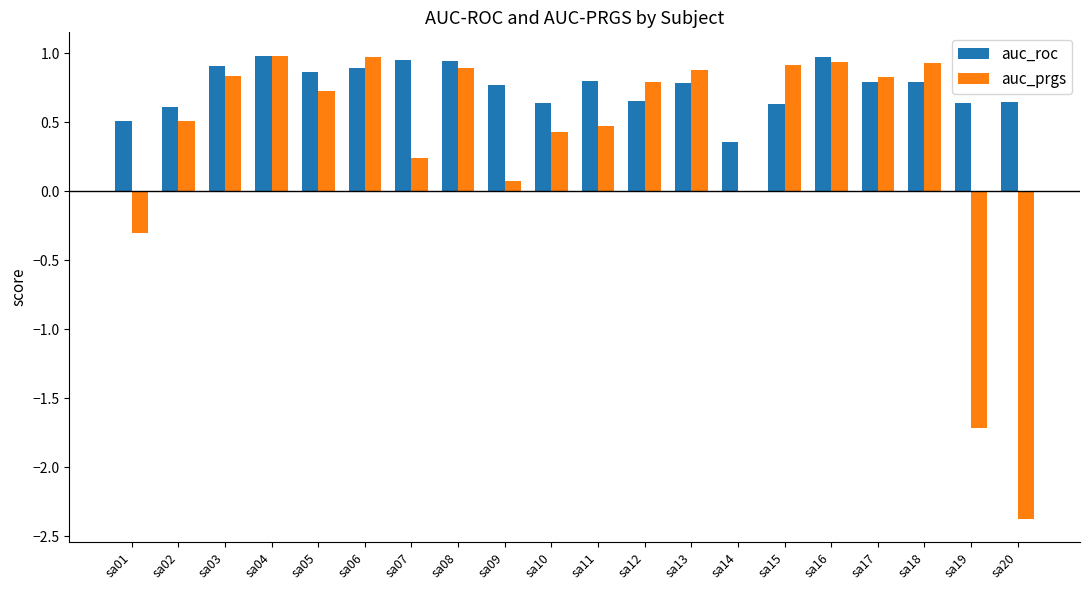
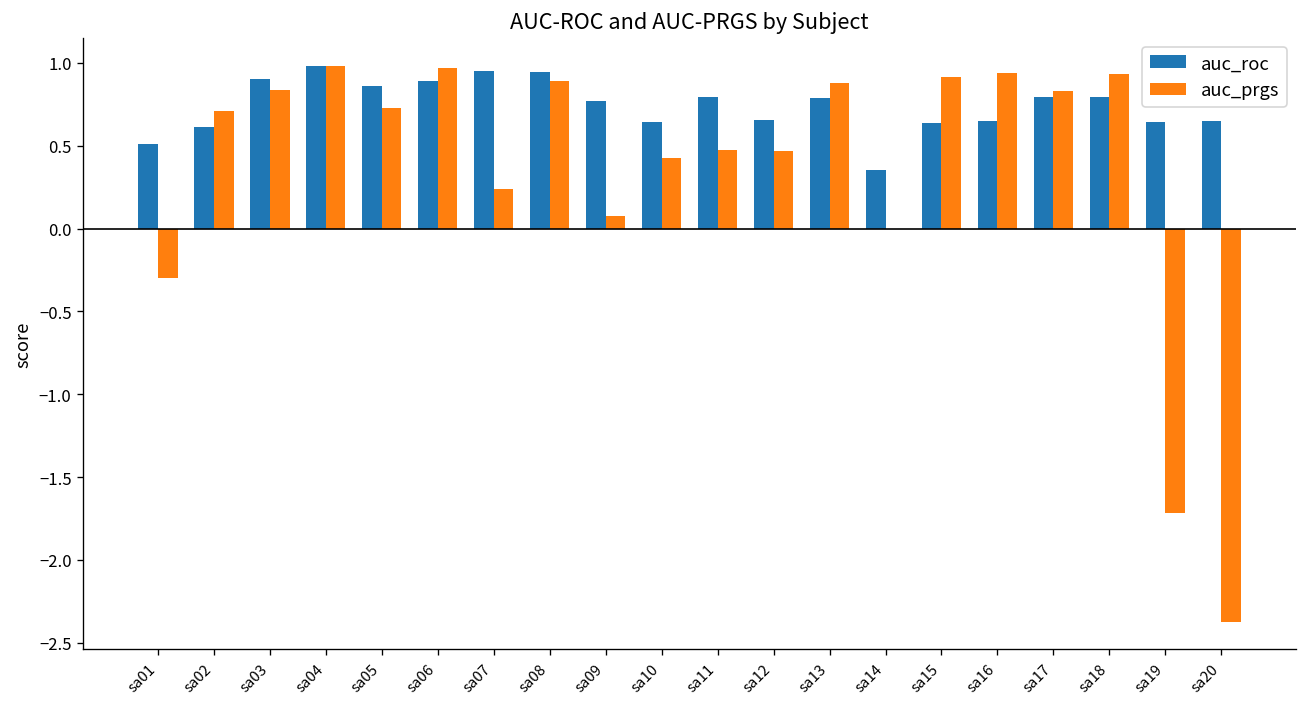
auc_prgs, sa02: 0.51 -> 0.71
auc_prgs, sa12: 0.79 -> 0.47
auc_roc, sa16: 0.97 -> 0.65
